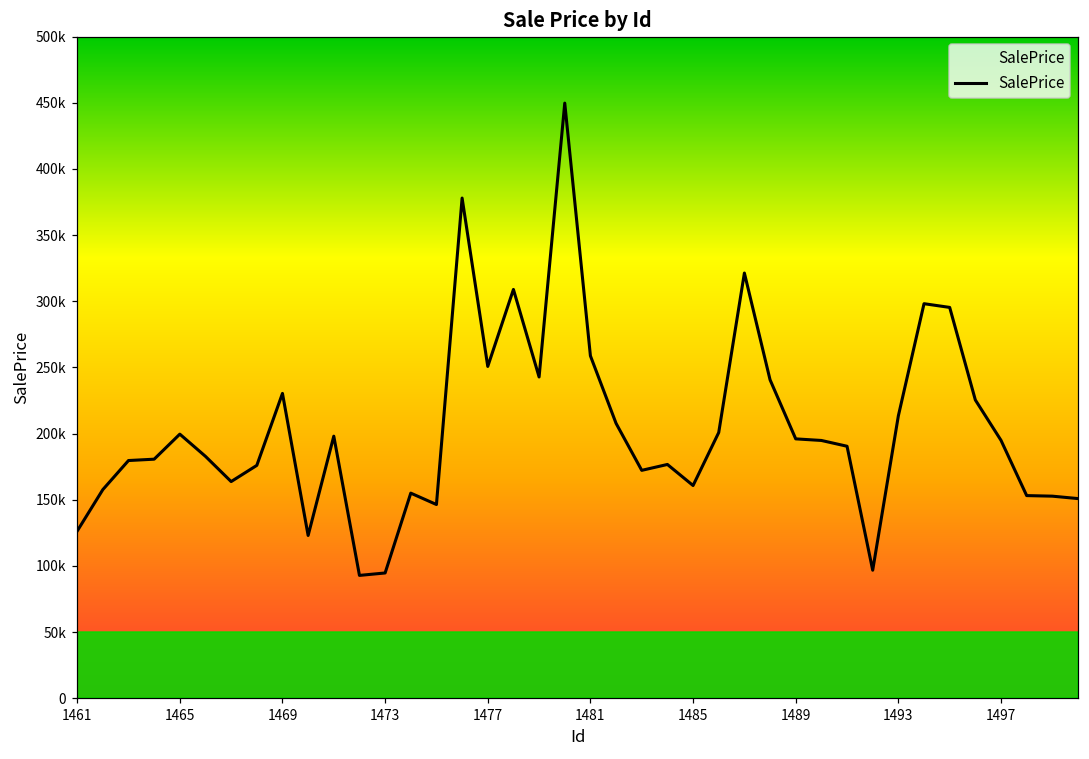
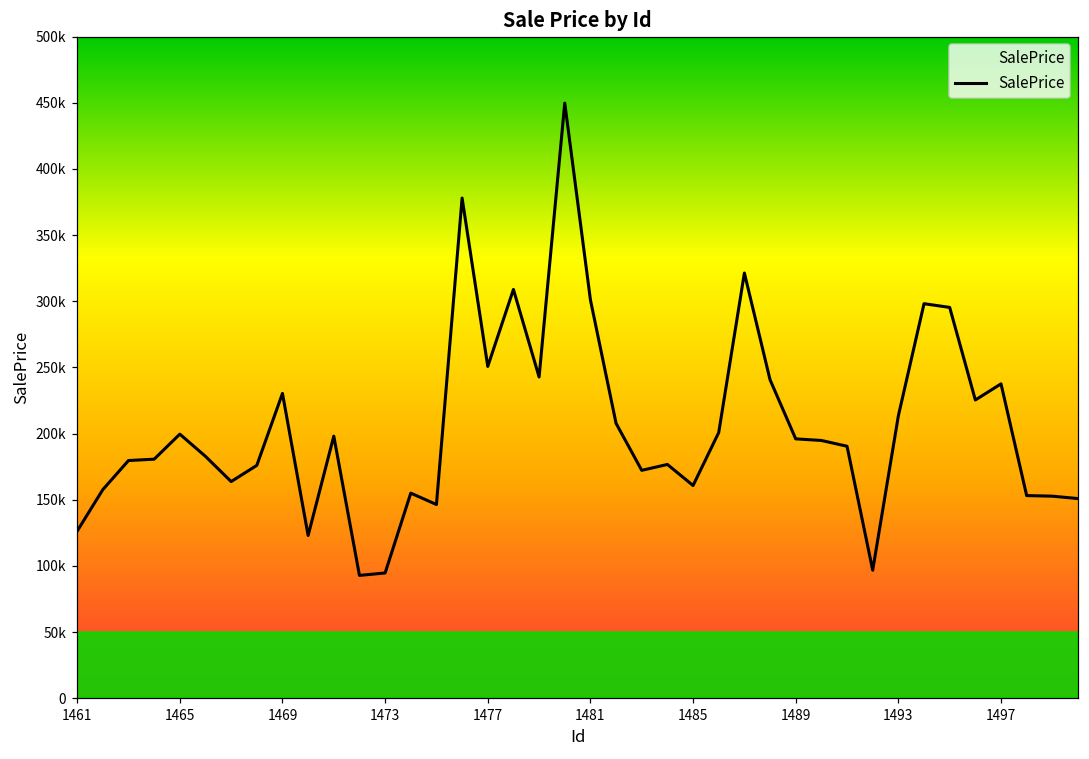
1481: 259000 -> 301000
1497: 195000 -> 238000
